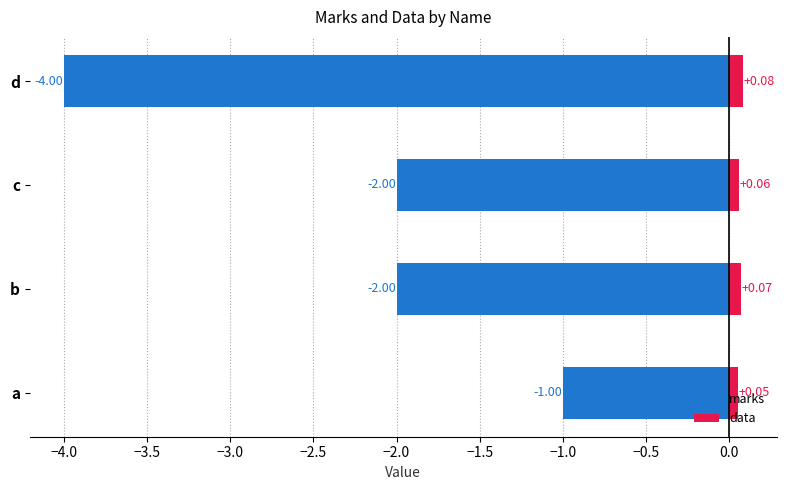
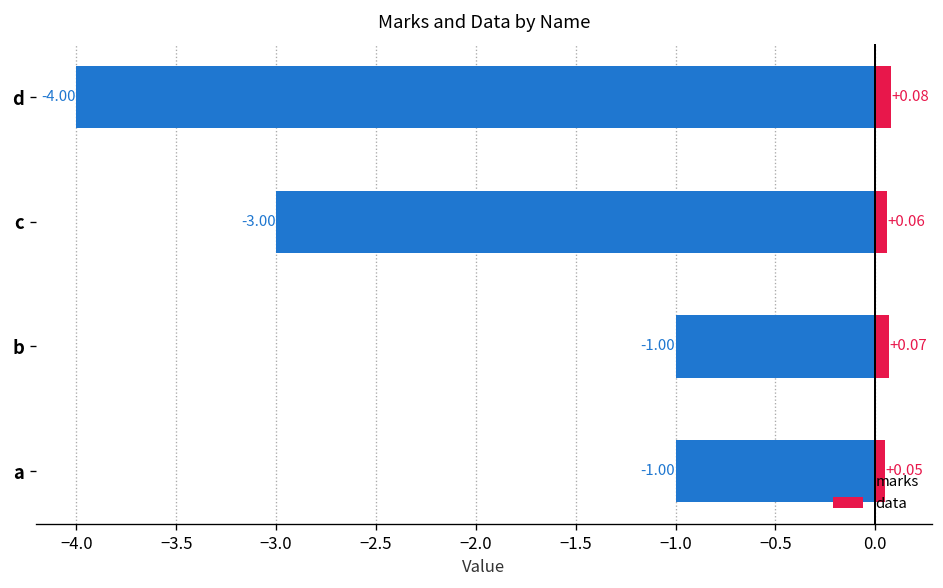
marks, c: -2.00 -> -3.00
marks, b: -2.00 -> -1.00
